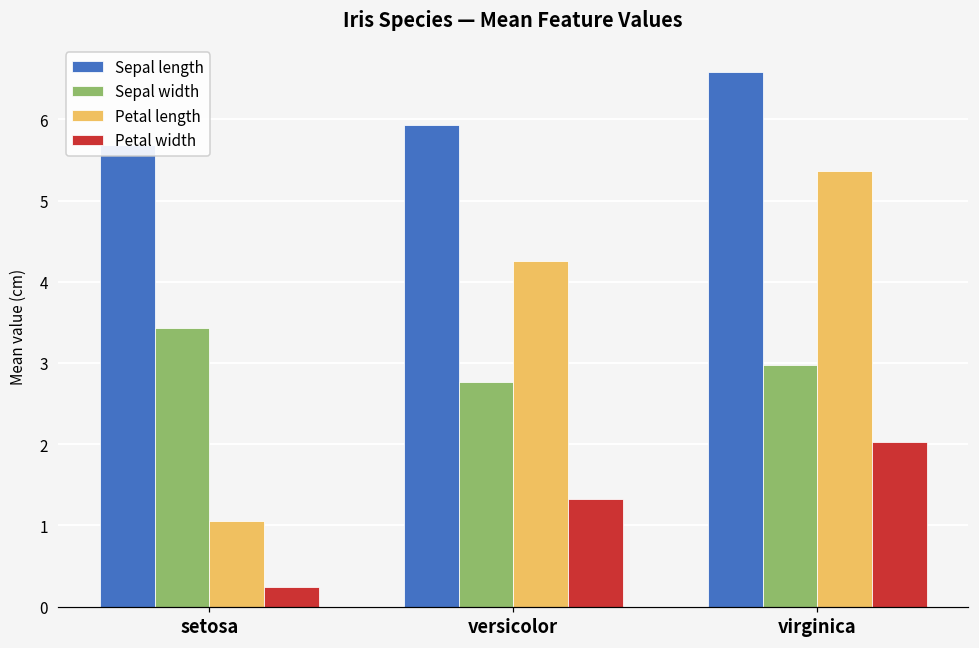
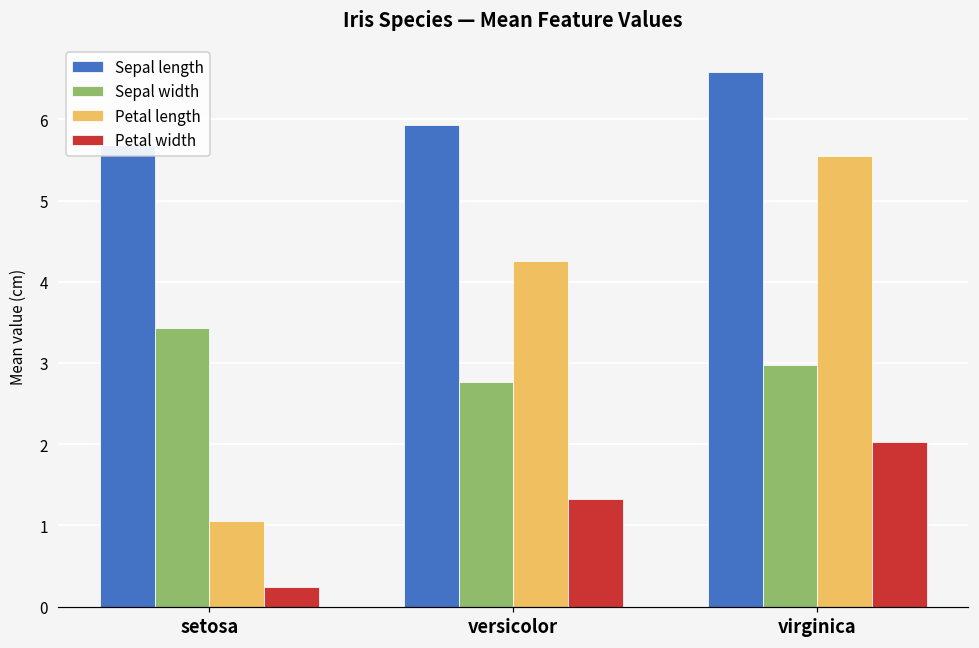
Petal length, virginica: 5.4 -> 5.6
